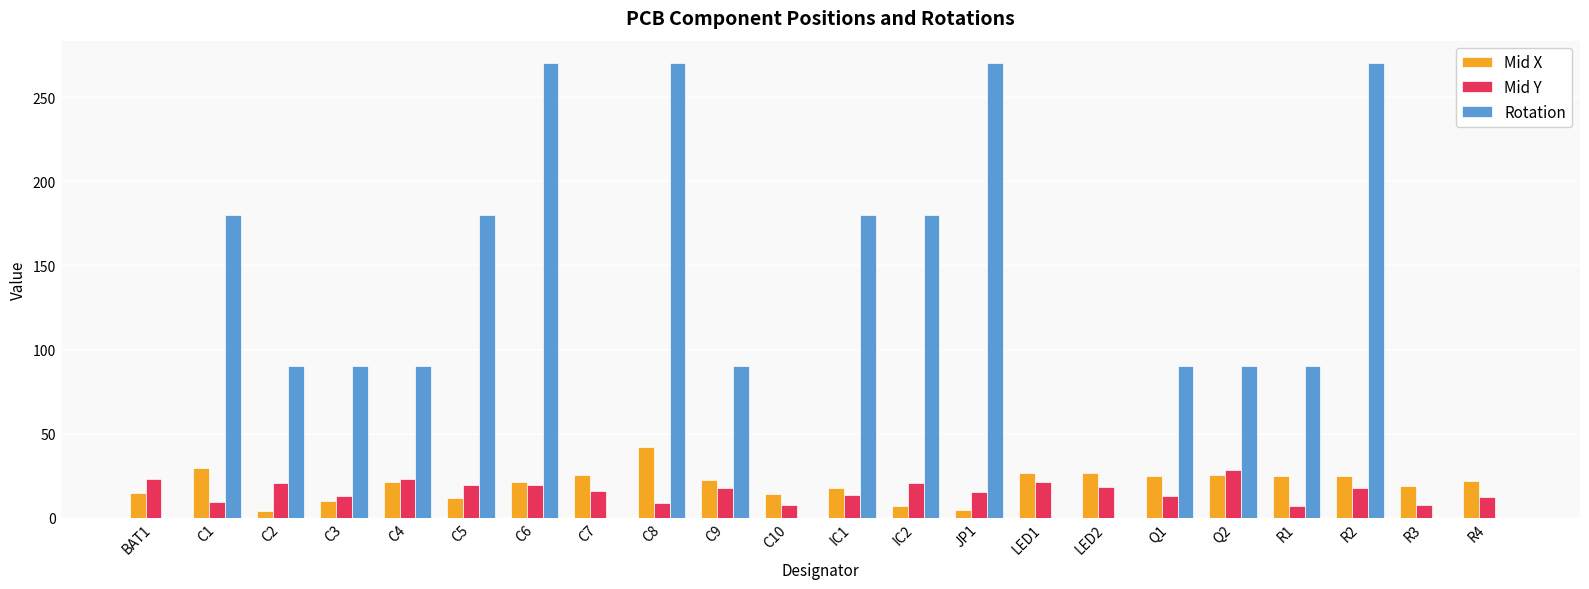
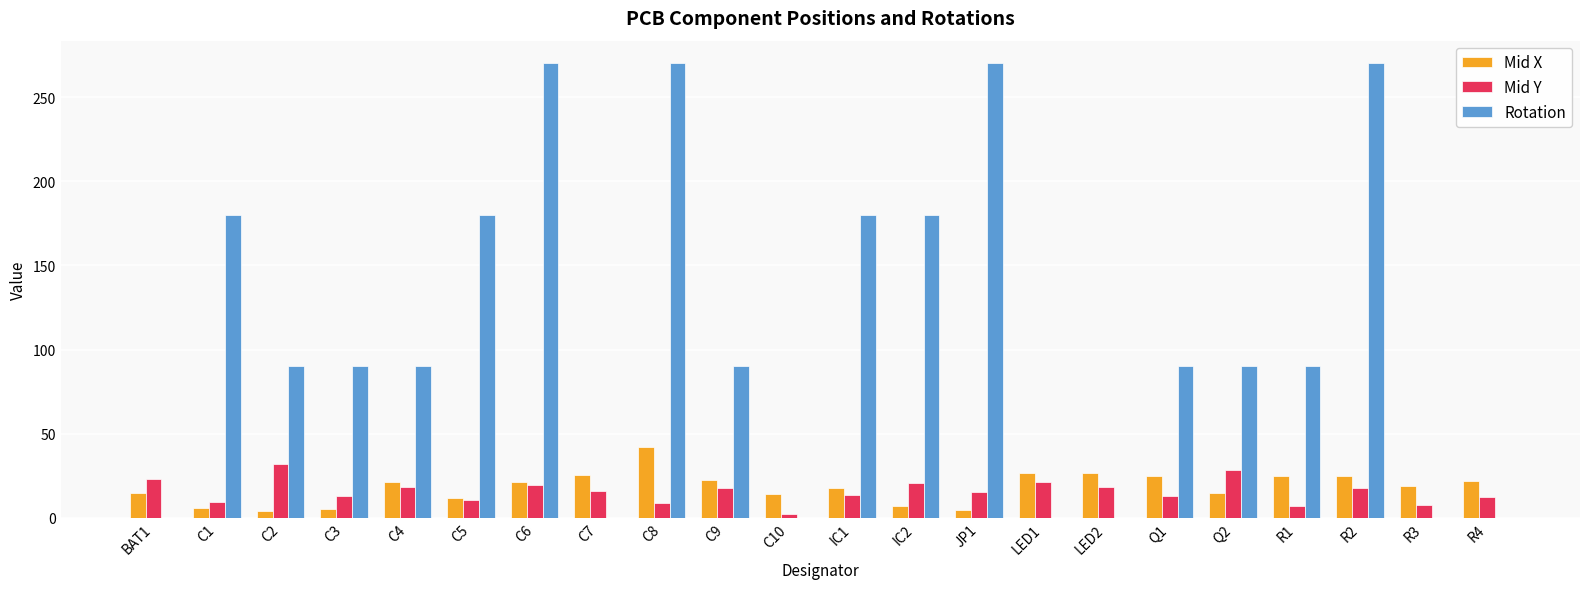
Mid X, C1: 30 -> 6
Mid Y, C2: 21 -> 32
Mid X, C3: 10 -> 5
Mid Y, C4: 23 -> 18
Mid Y, C5: 20 -> 10
Mid Y, C10: 7 -> 3
Mid X, Q2: 26 -> 15
